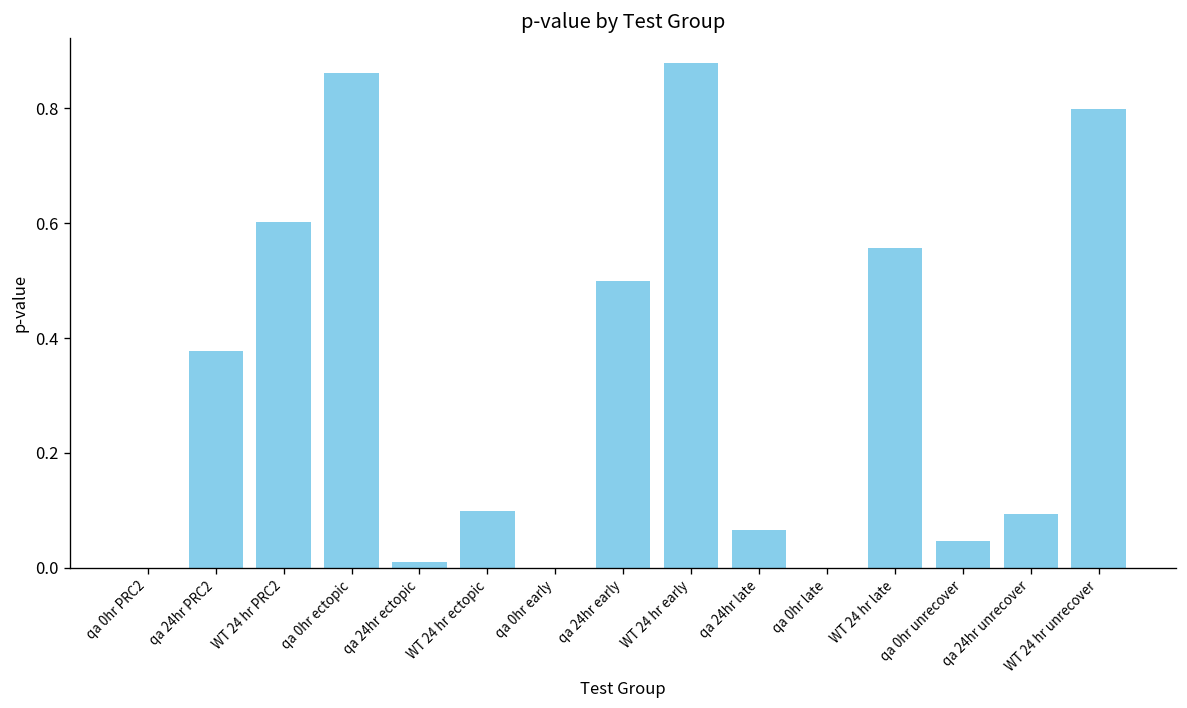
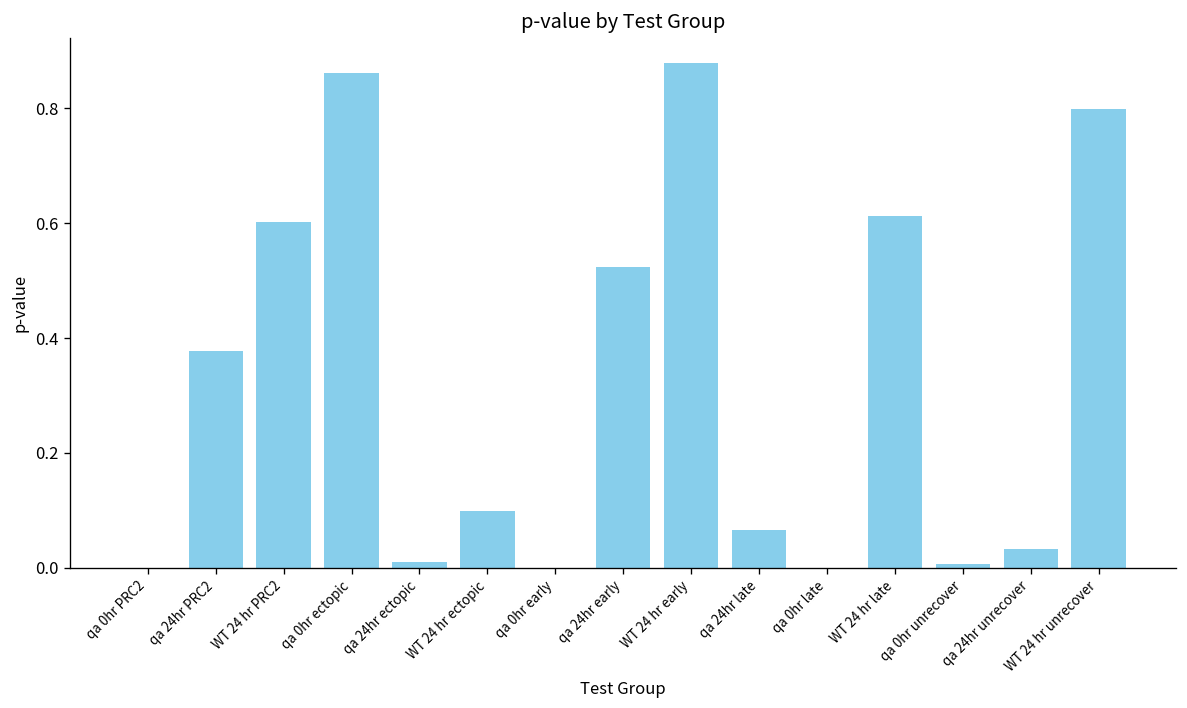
qa 24hr early: 0.50 -> 0.52
WT 24 hr late: 0.56 -> 0.61
qa 0hr unrecover: 0.05 -> 0.01
qa 24hr unrecover: 0.09 -> 0.03
